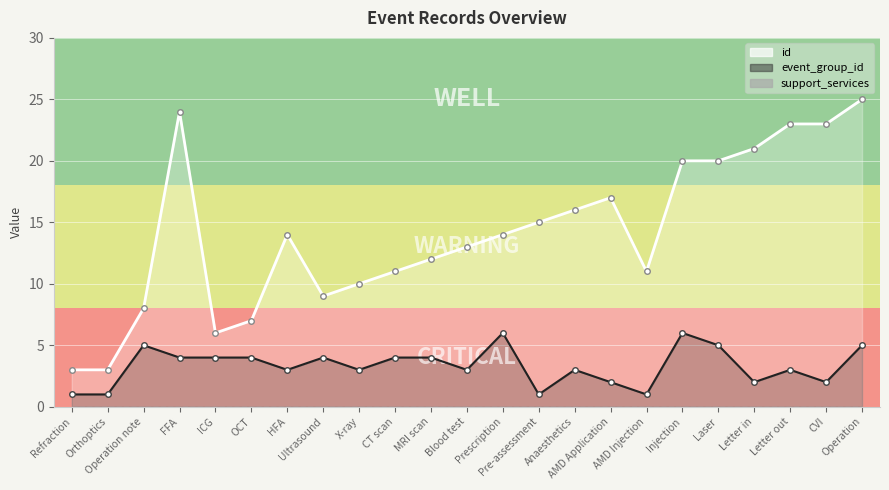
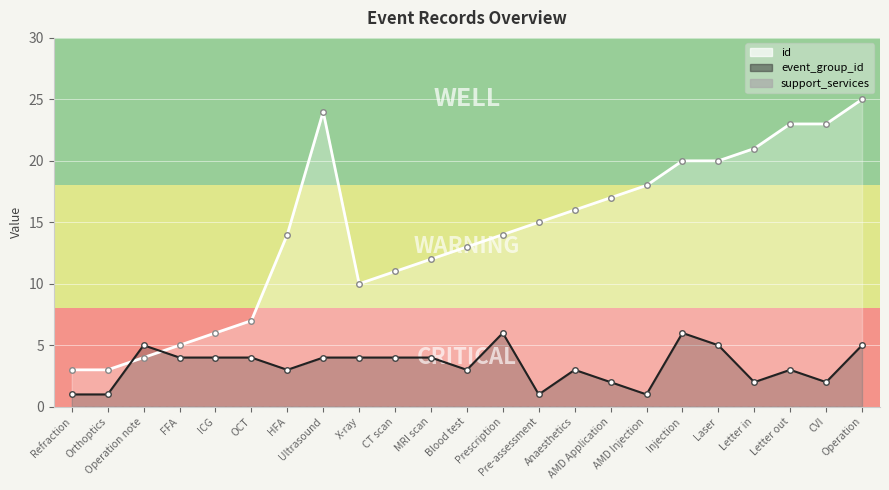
id, Operation note: 8 -> 4
id, FFA: 24 -> 5
id, Ultrasound: 9 -> 24
event_group_id, X-ray: 3 -> 4
id, AMD Injection: 11 -> 18
